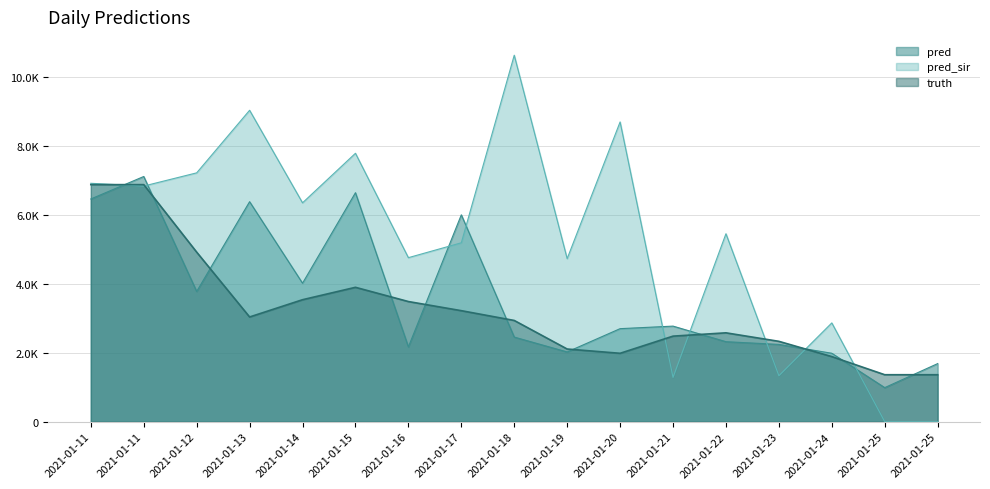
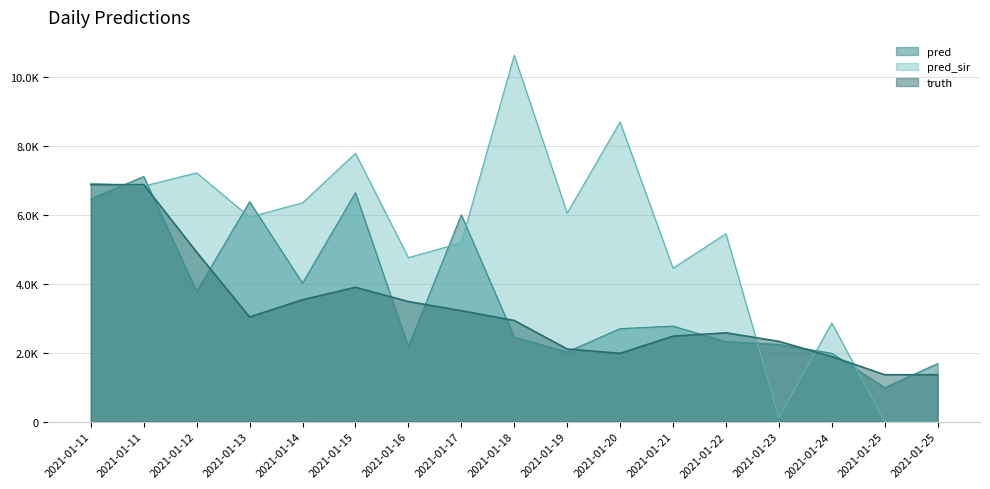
pred_sir, 2021-01-13: 9000 -> 5900
pred_sir, 2021-01-19: 4700 -> 6100
pred_sir, 2021-01-21: 1300 -> 4500
pred_sir, 2021-01-23: 1300 -> 100
